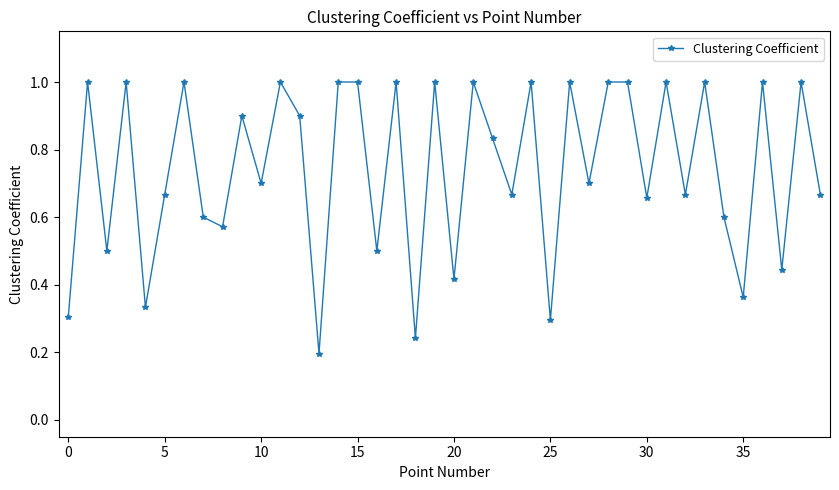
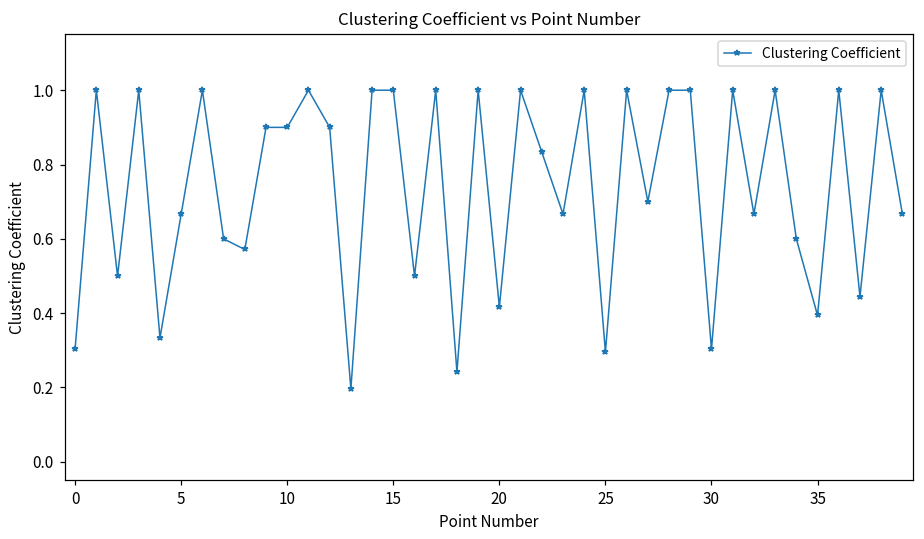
10: 0.7 -> 0.9
30: 0.66 -> 0.30
35: 0.36 -> 0.39
